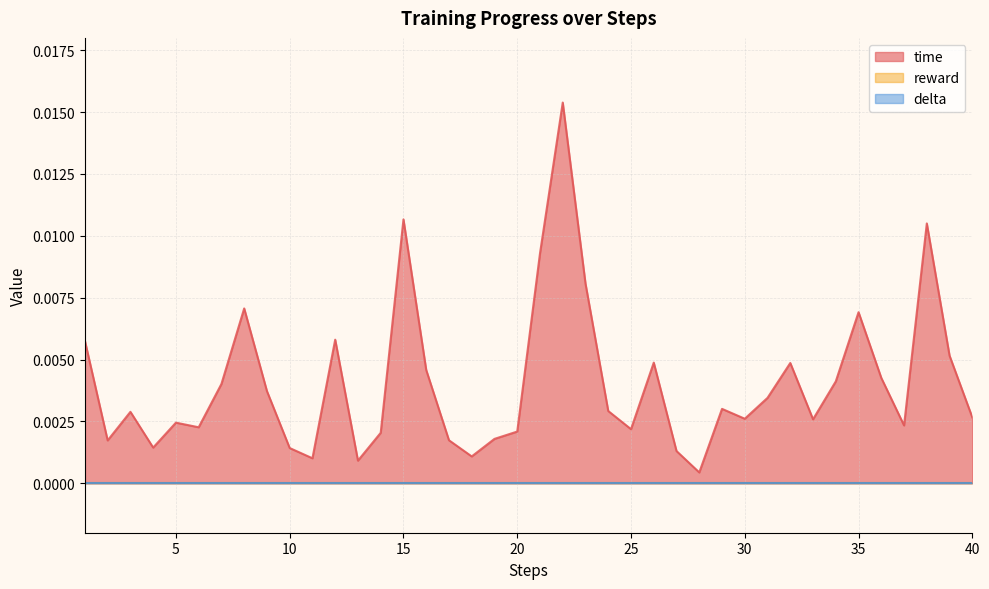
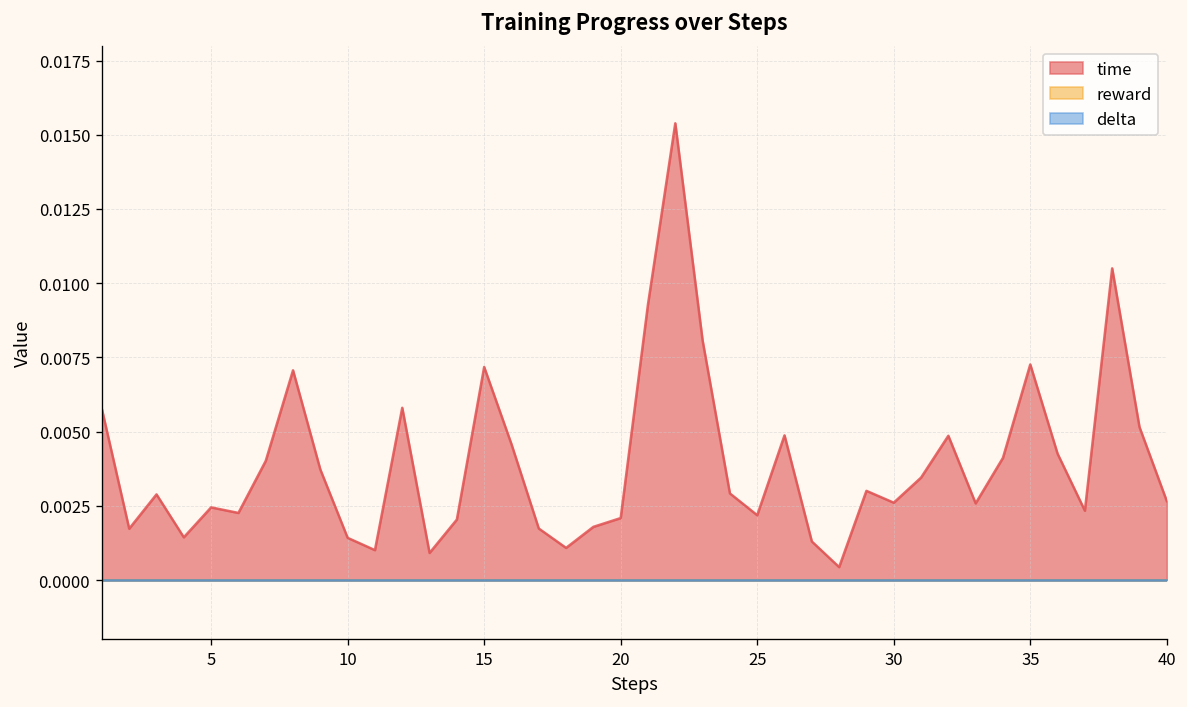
time, 15: 0.0107 -> 0.0072
time, 35: 0.0069 -> 0.0073
